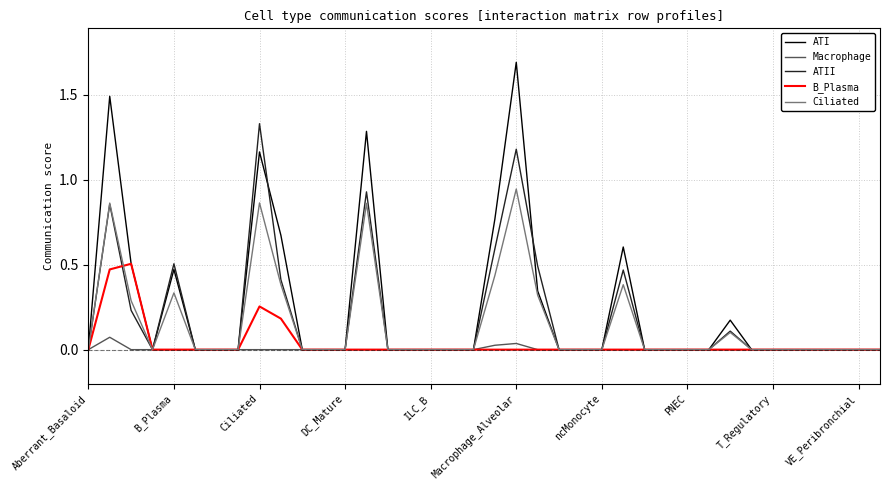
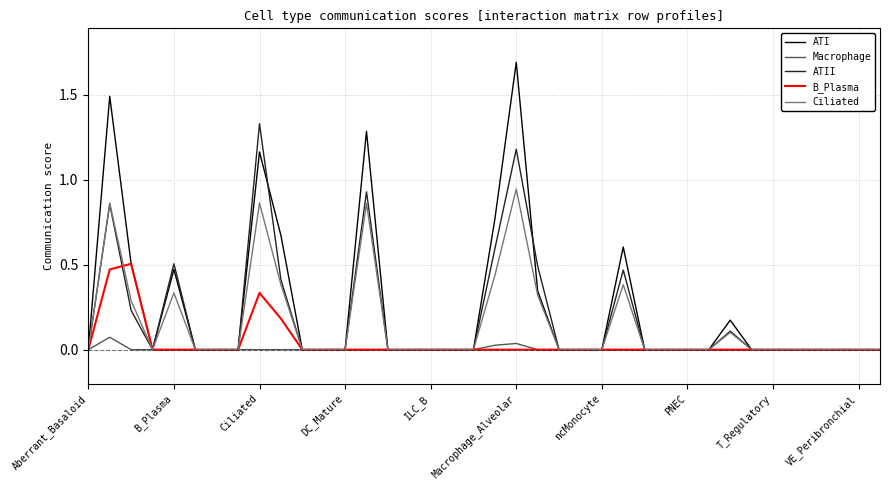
B_Plasma, Ciliated: 0.25 -> 0.33
